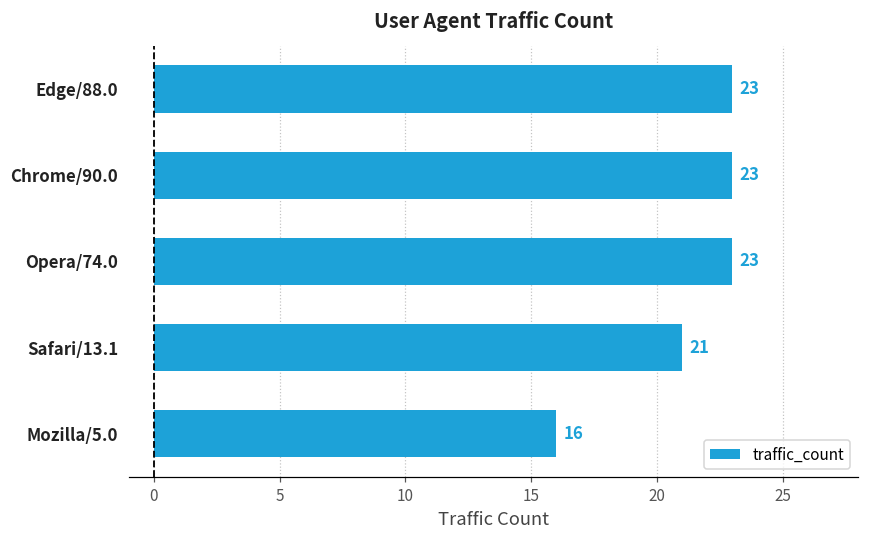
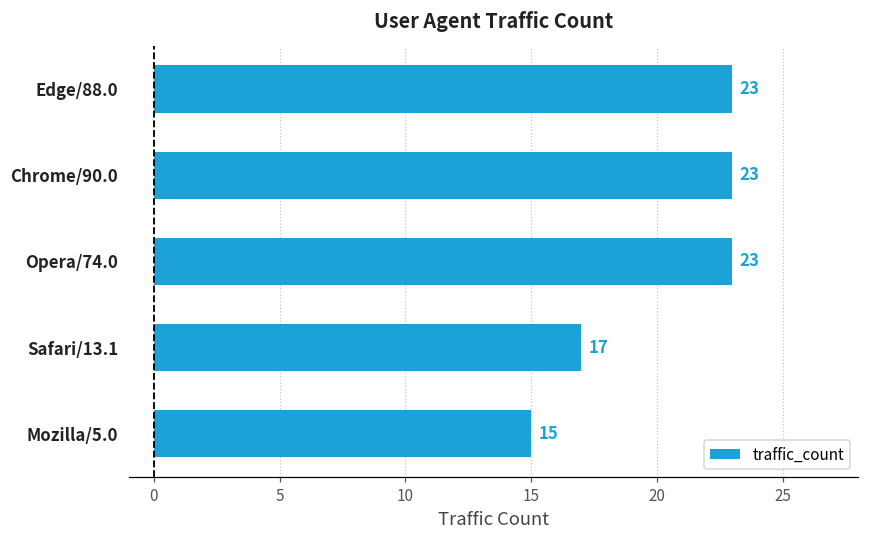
Safari/13.1: 21 -> 17
Mozilla/5.0: 16 -> 15
